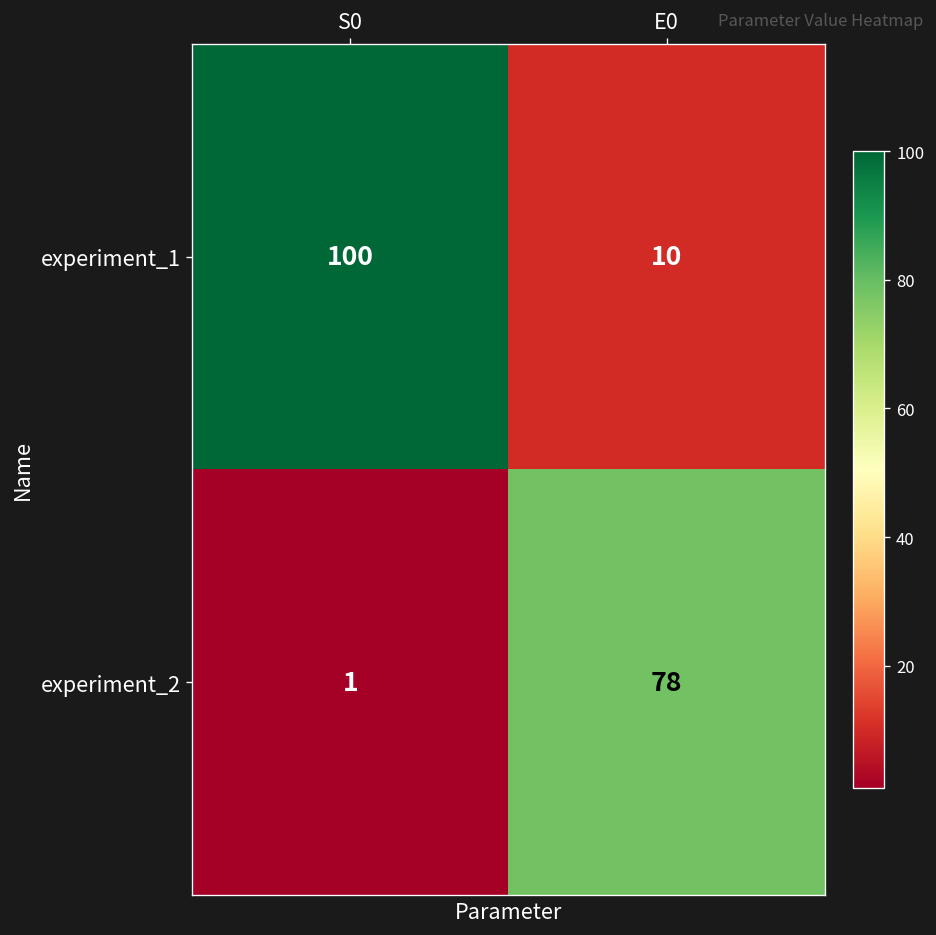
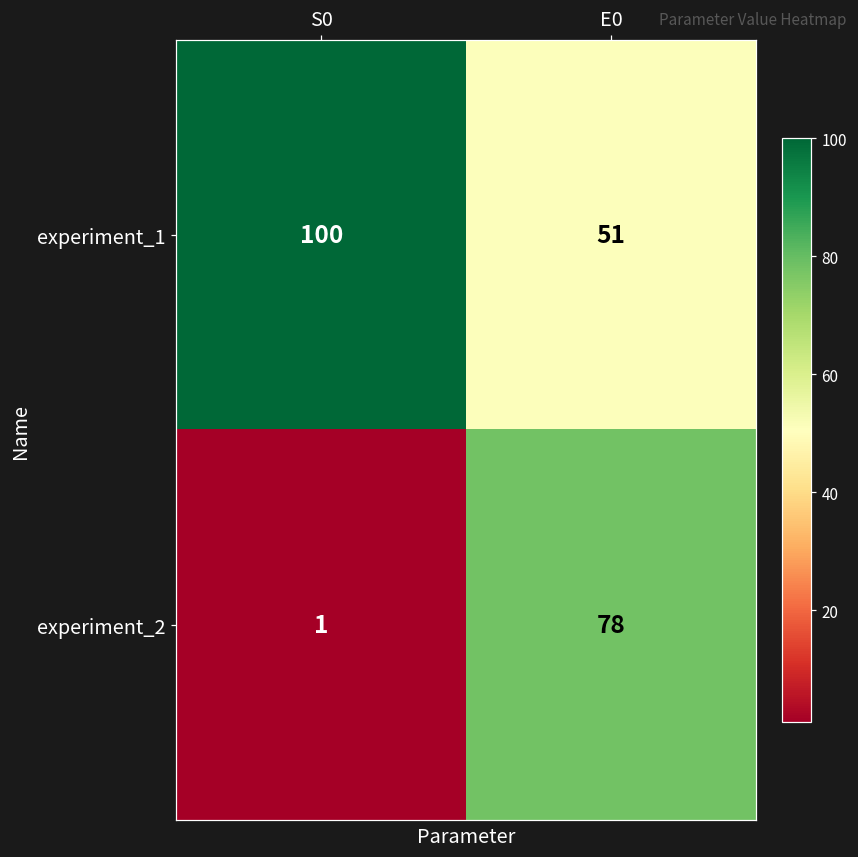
experiment_1, E0: 10 -> 51
